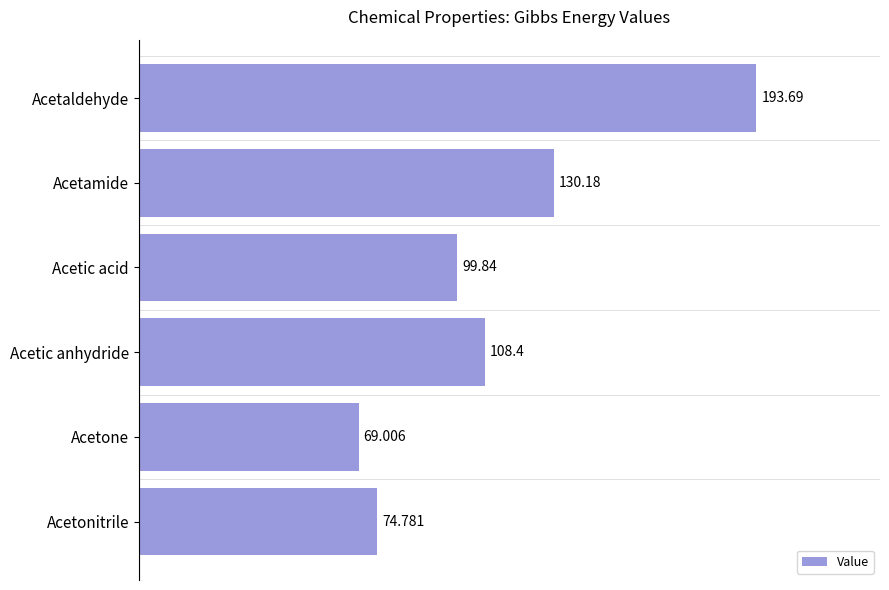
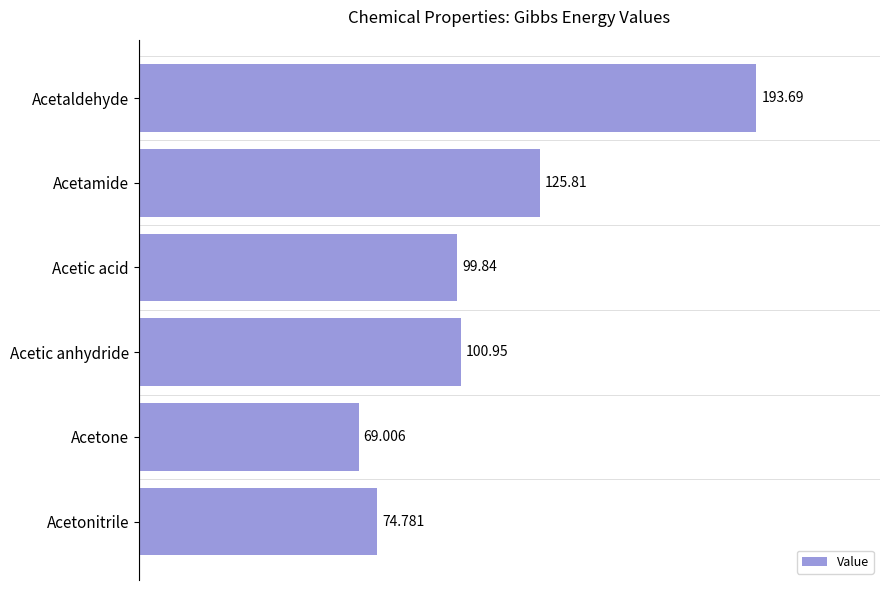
Acetamide: 130.18 -> 125.81
Acetic anhydride: 108.4 -> 100.95
